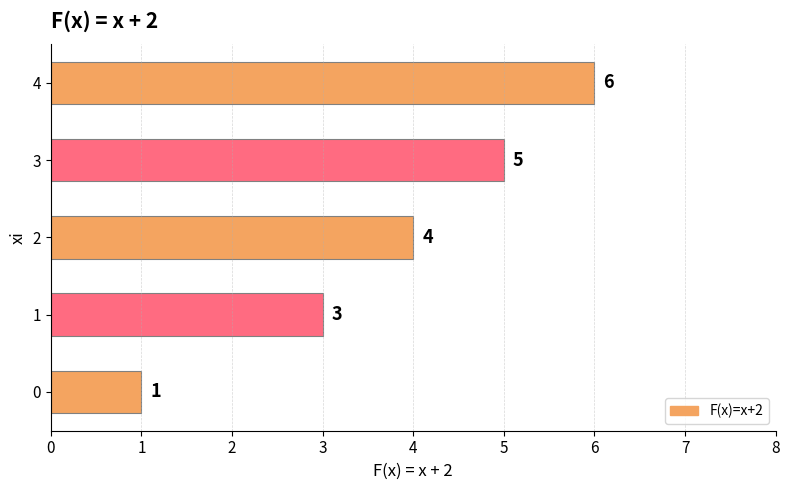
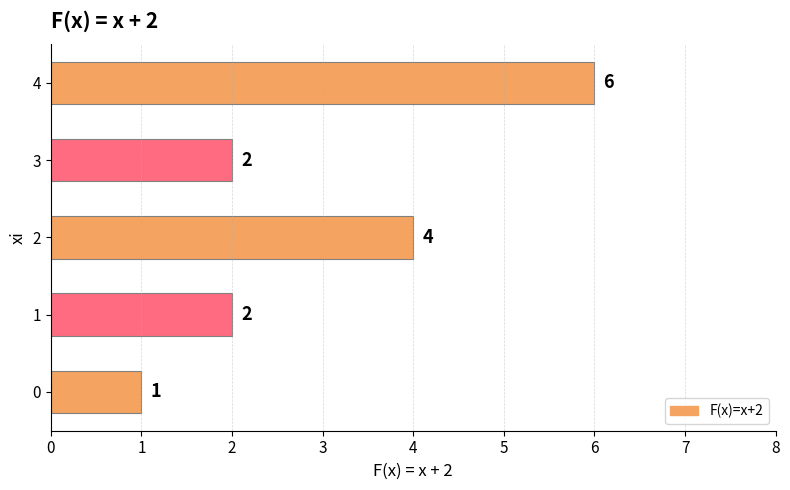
3: 5 -> 2
1: 3 -> 2
